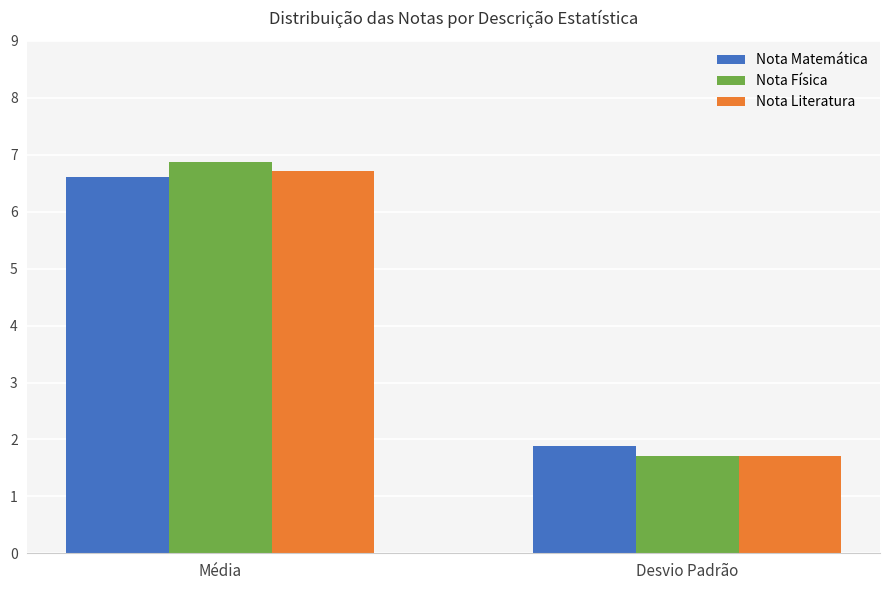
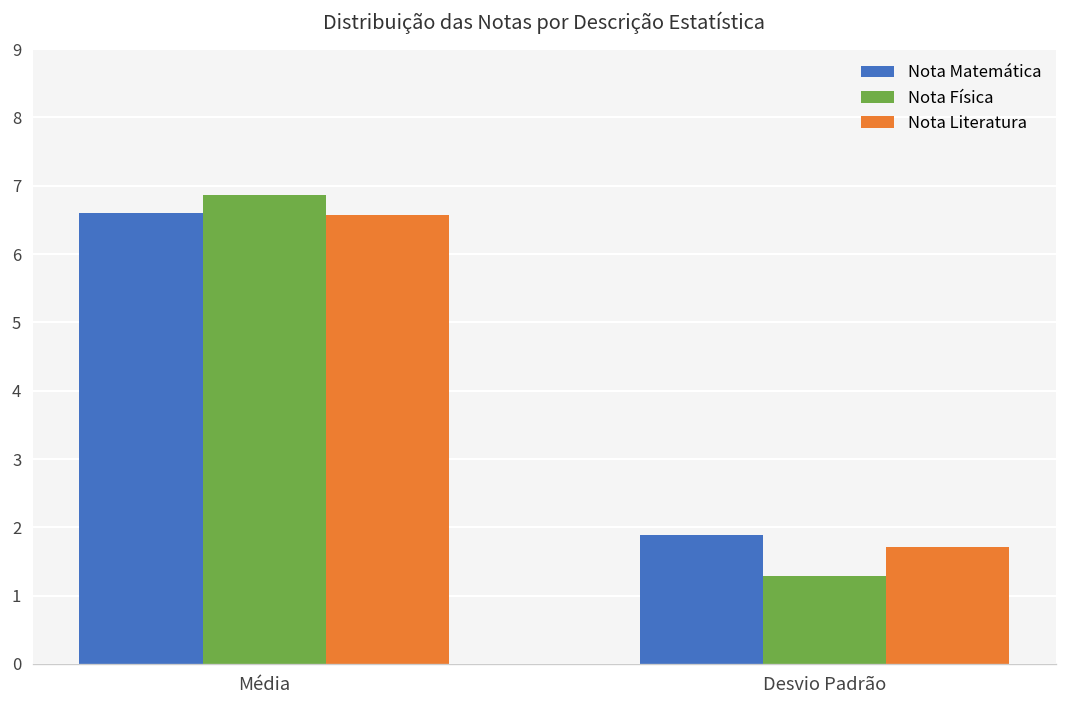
Nota Literatura, Média: 6.7 -> 6.6
Nota Física, Desvio Padrão: 1.7 -> 1.3
